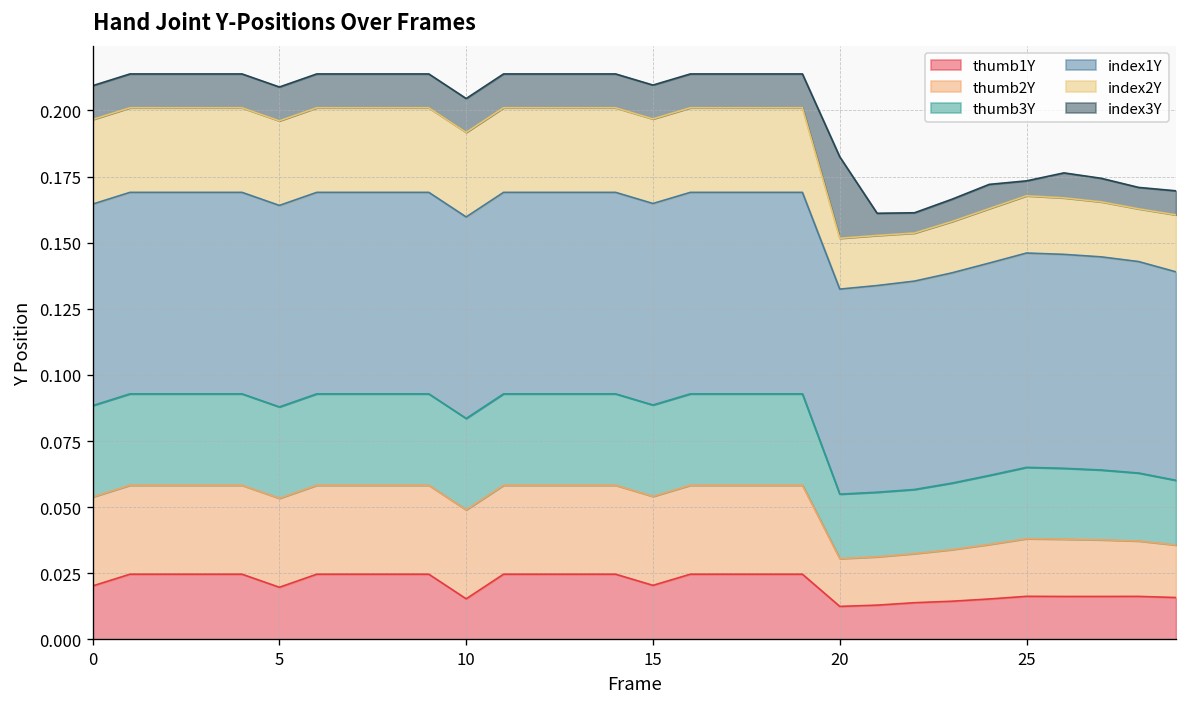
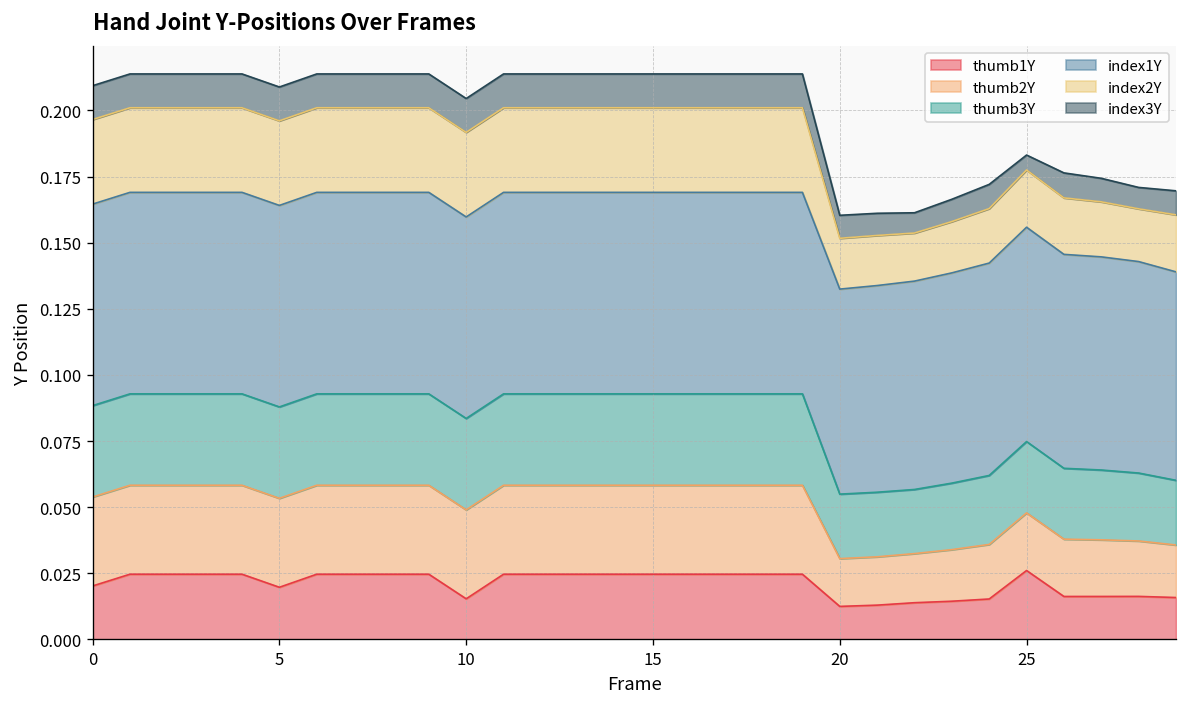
thumb1Y, 15: 0.020 -> 0.025
index3Y, 20: 0.031 -> 0.009
thumb1Y, 25: 0.016 -> 0.026
